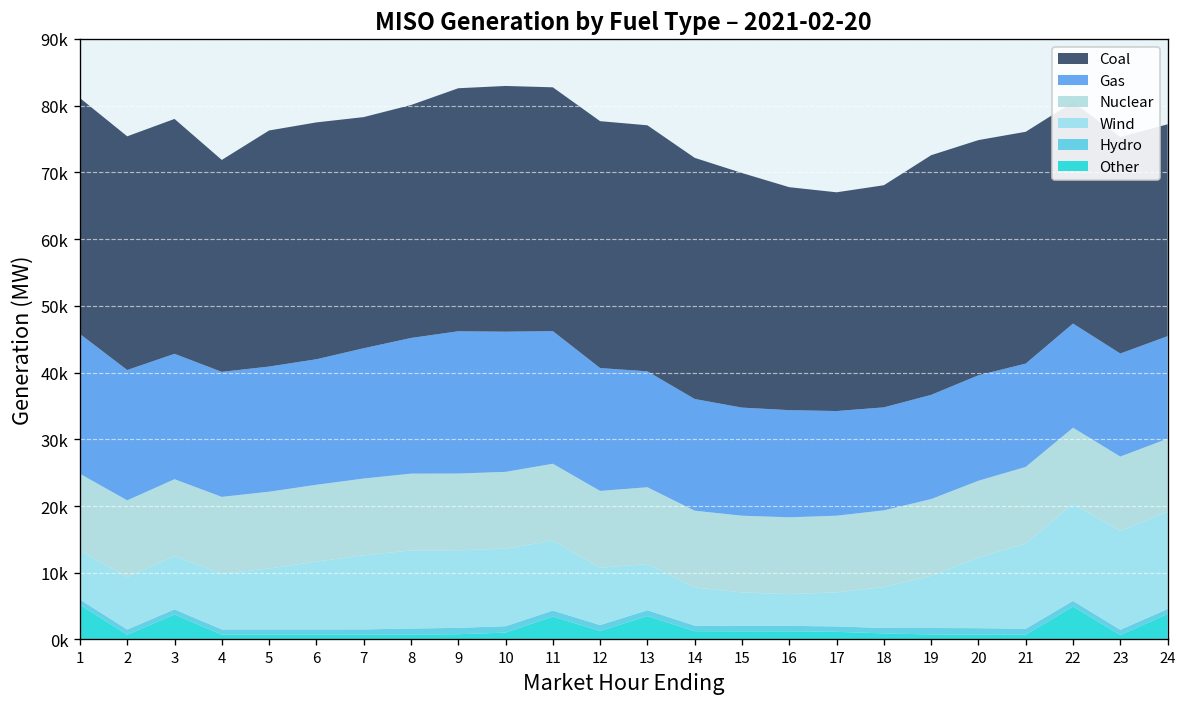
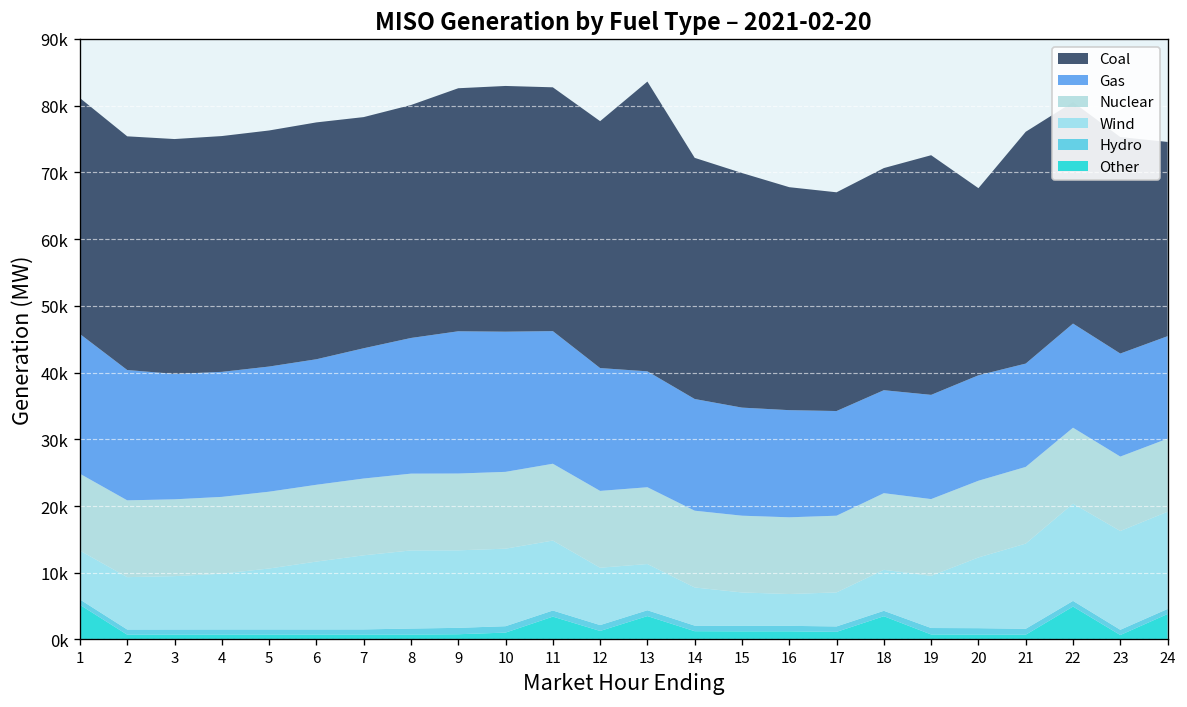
Other, 3: 4000 -> 1000
Coal, 4: 32000 -> 35000
Coal, 13: 37000 -> 43000
Other, 18: 1000 -> 3000
Coal, 20: 35000 -> 28000
Coal, 24: 32000 -> 29000
